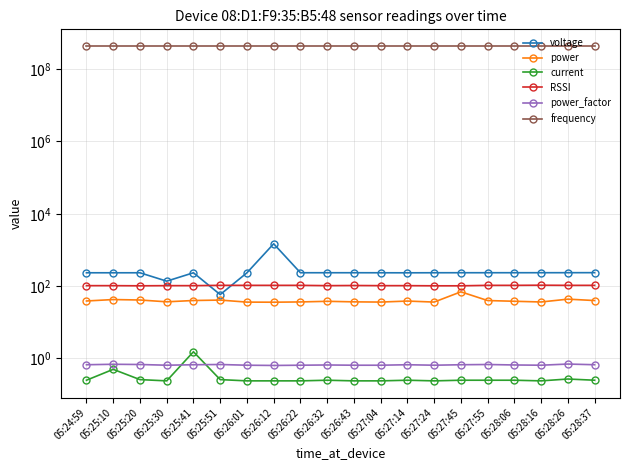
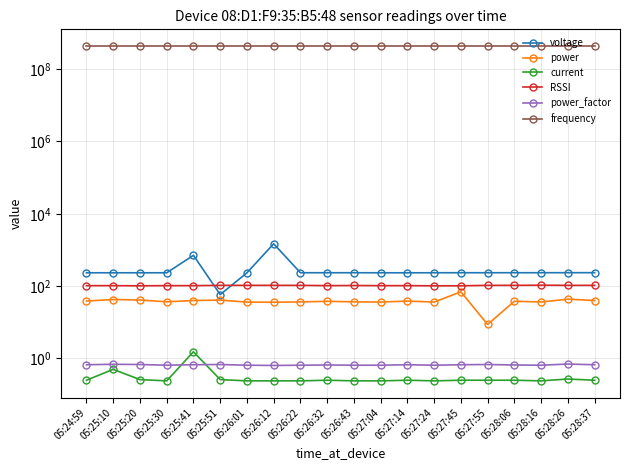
voltage, 05:25:30: 140 -> 200
voltage, 05:25:41: 200 -> 700
power, 05:27:55: 40 -> 9
